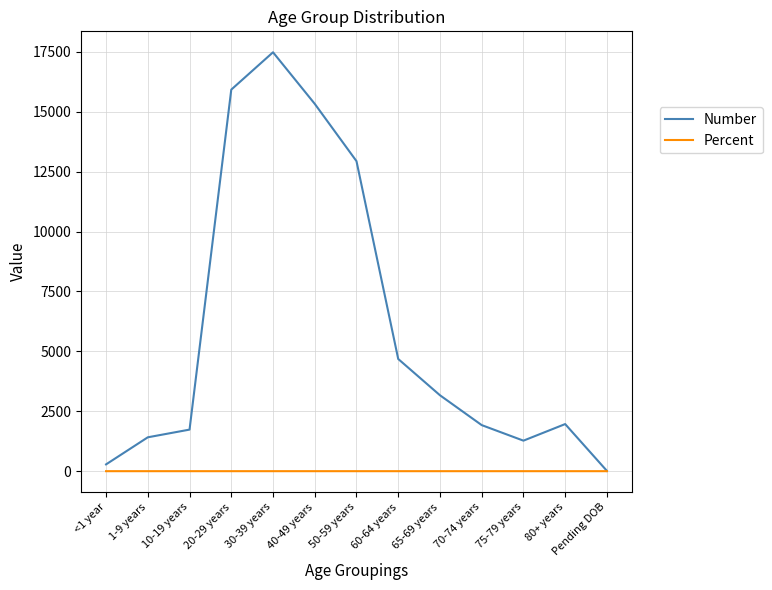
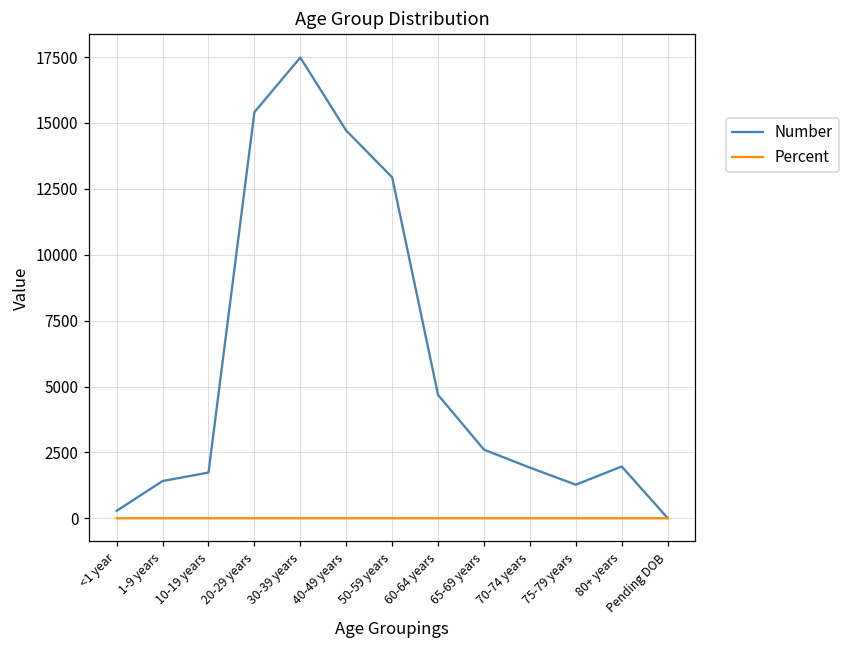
Number, 20-29 years: 15900 -> 15400
Number, 40-49 years: 15300 -> 14700
Number, 65-69 years: 3200 -> 2600
